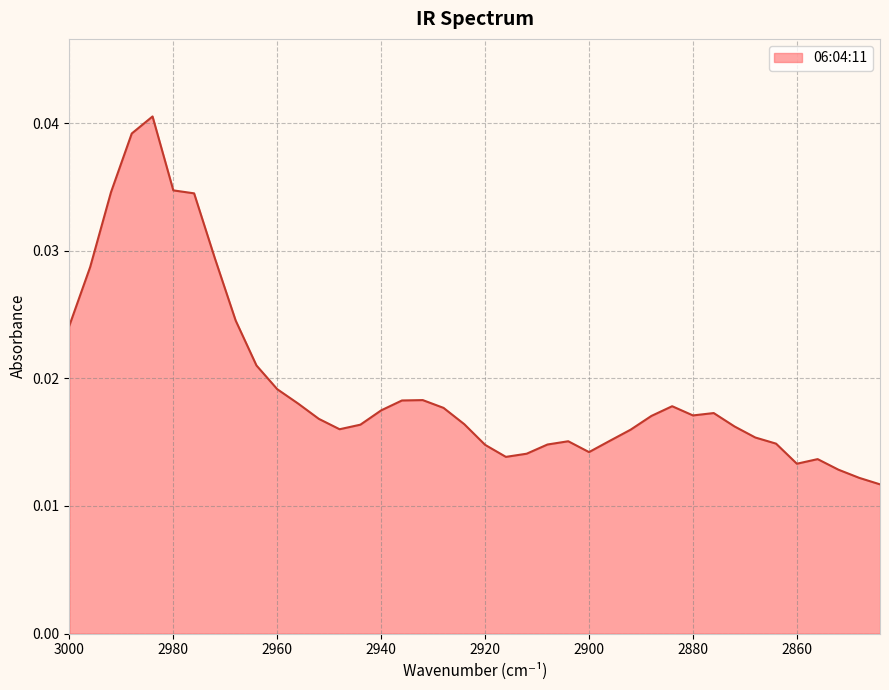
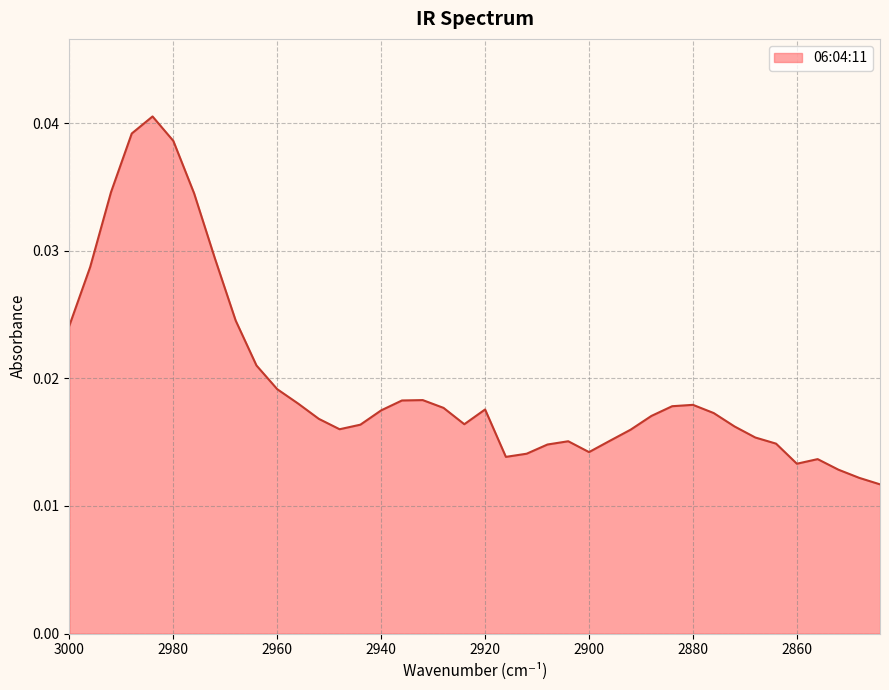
2980: 0.0347 -> 0.0386
2920: 0.0148 -> 0.0176
2880: 0.0171 -> 0.0179
